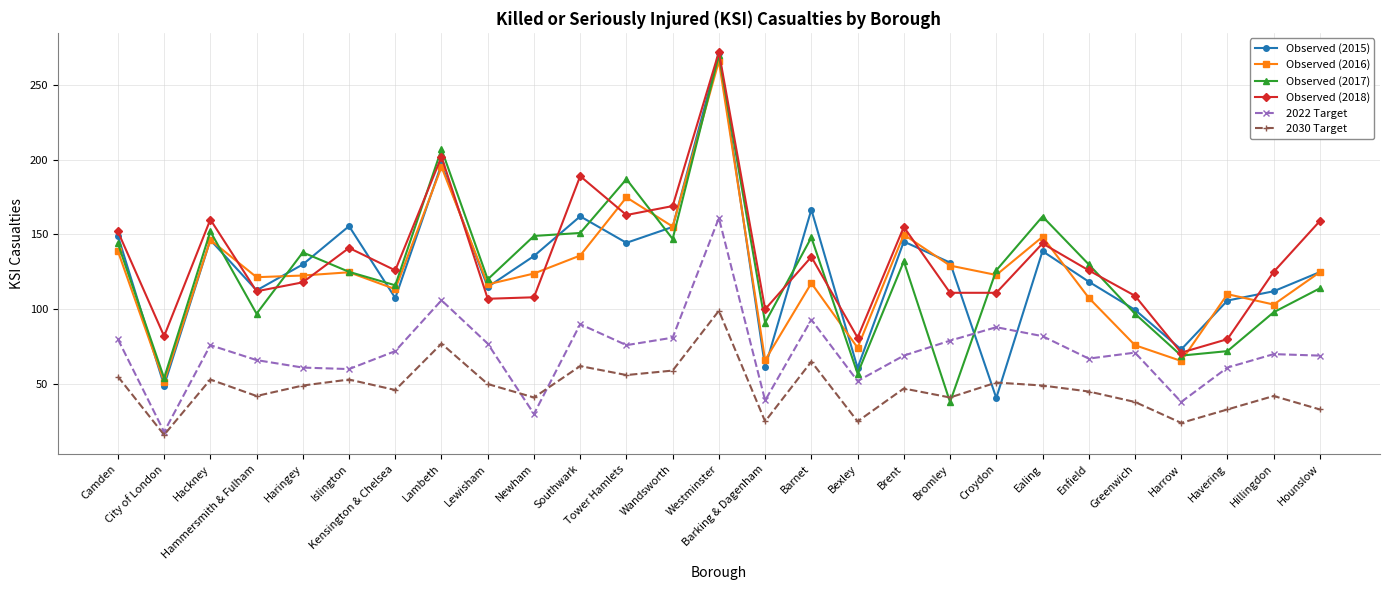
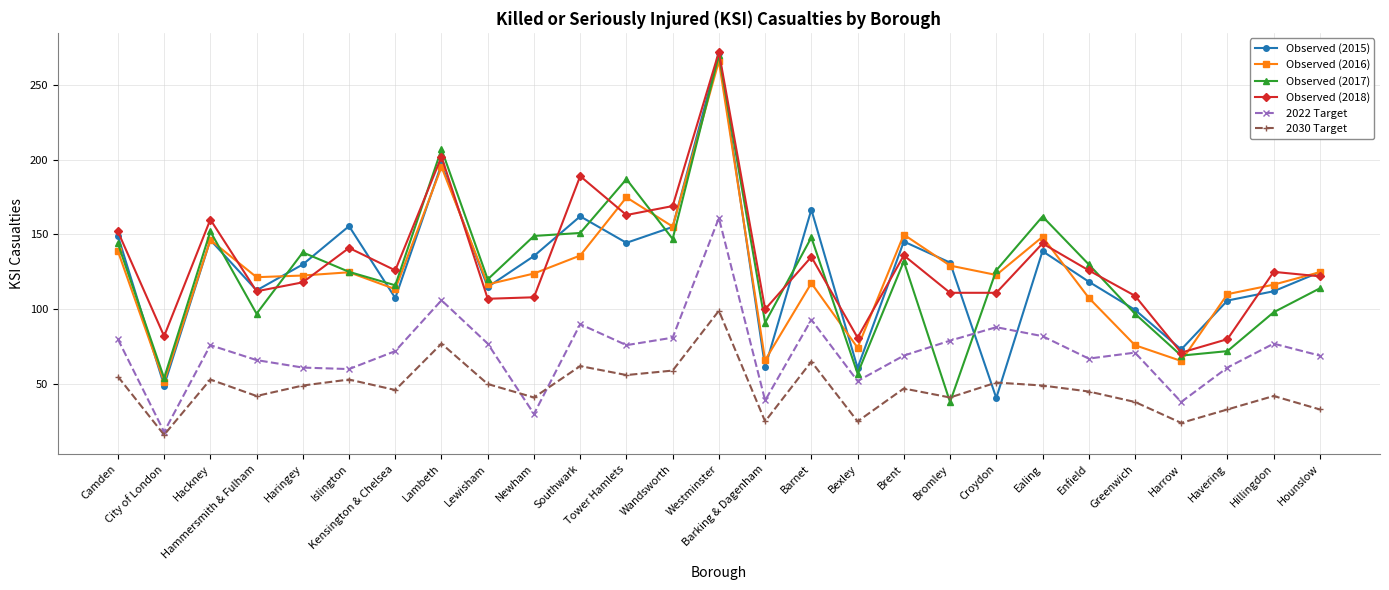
Observed (2018), Brent: 155 -> 136
Observed (2016), Hillingdon: 103 -> 116
2022 Target, Hillingdon: 70 -> 77
Observed (2018), Hounslow: 159 -> 122
